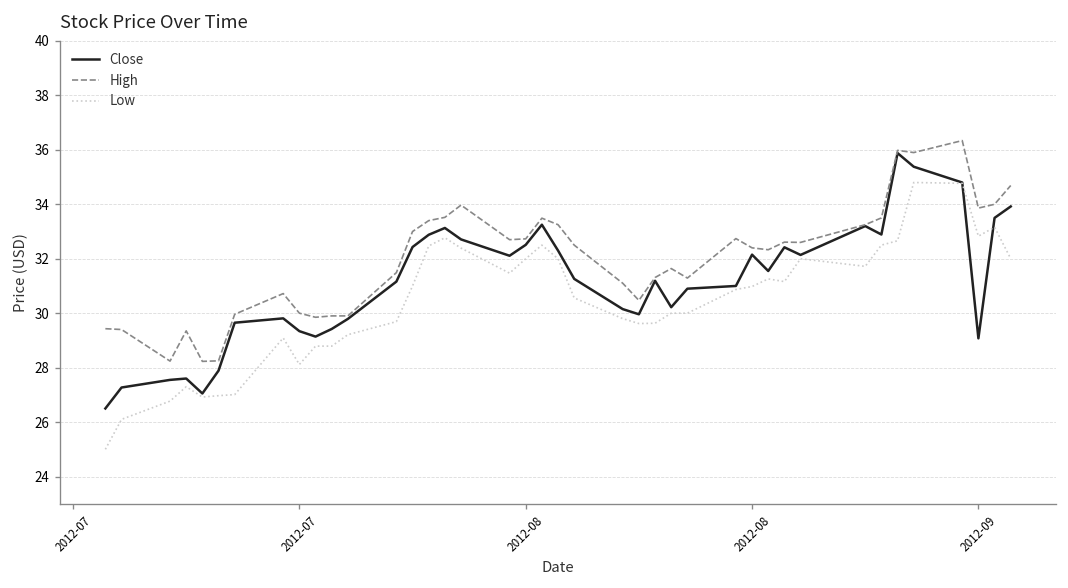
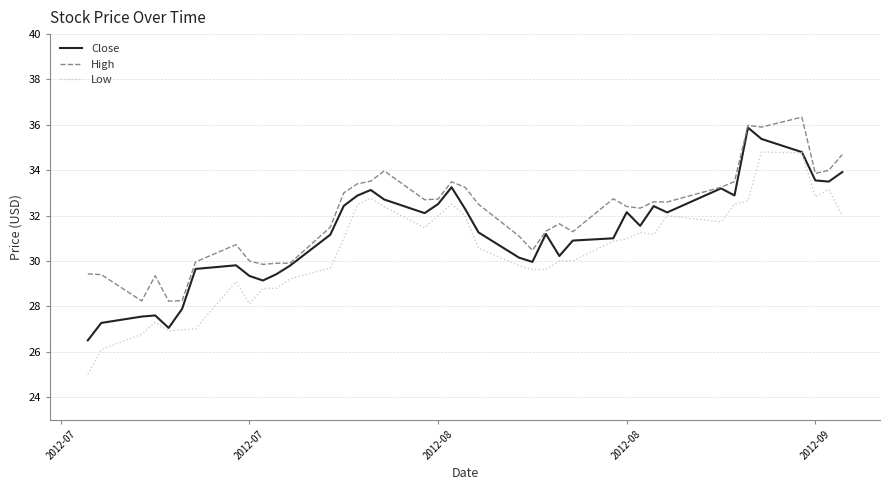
Close, 2012-09: 29.1 -> 33.5
